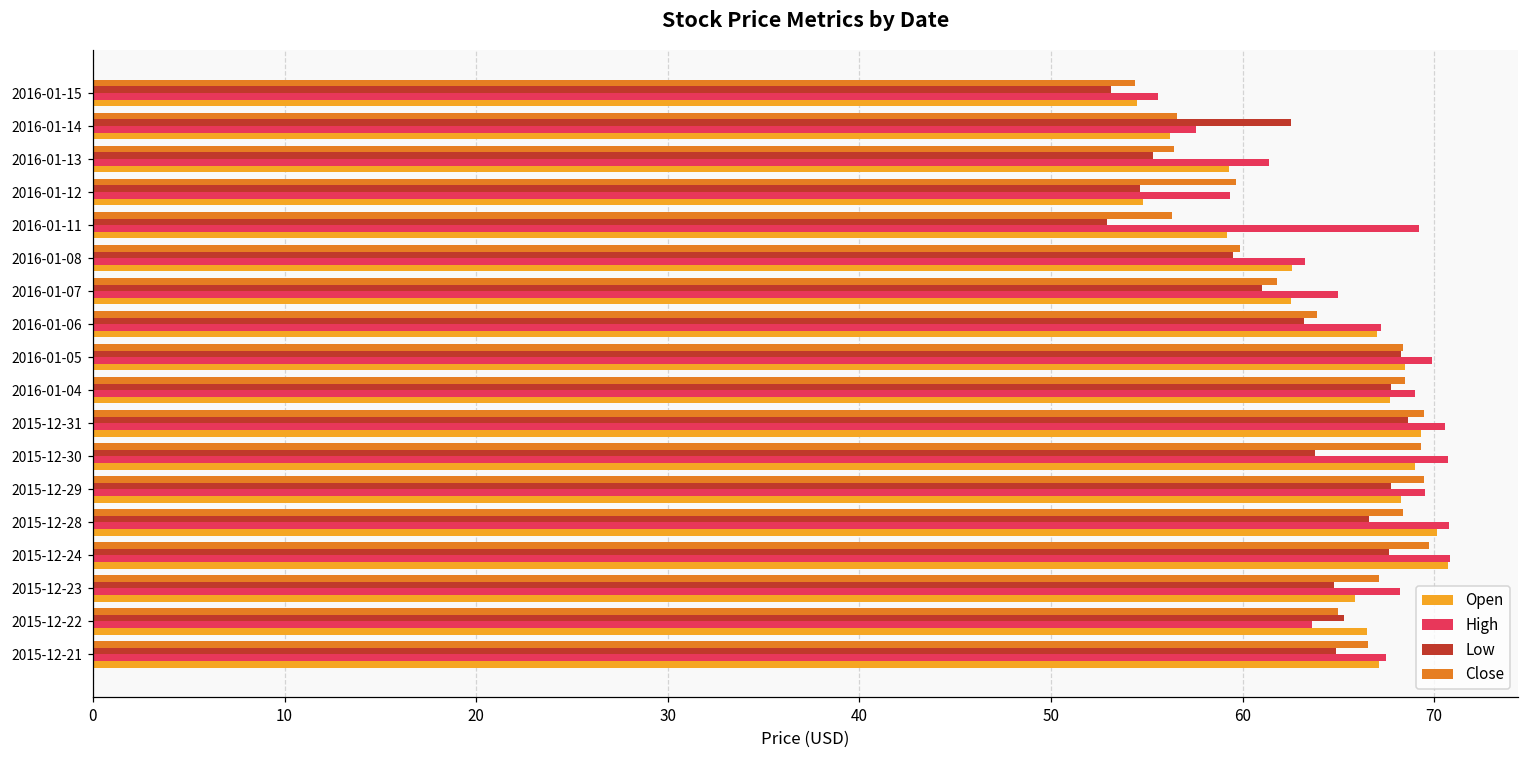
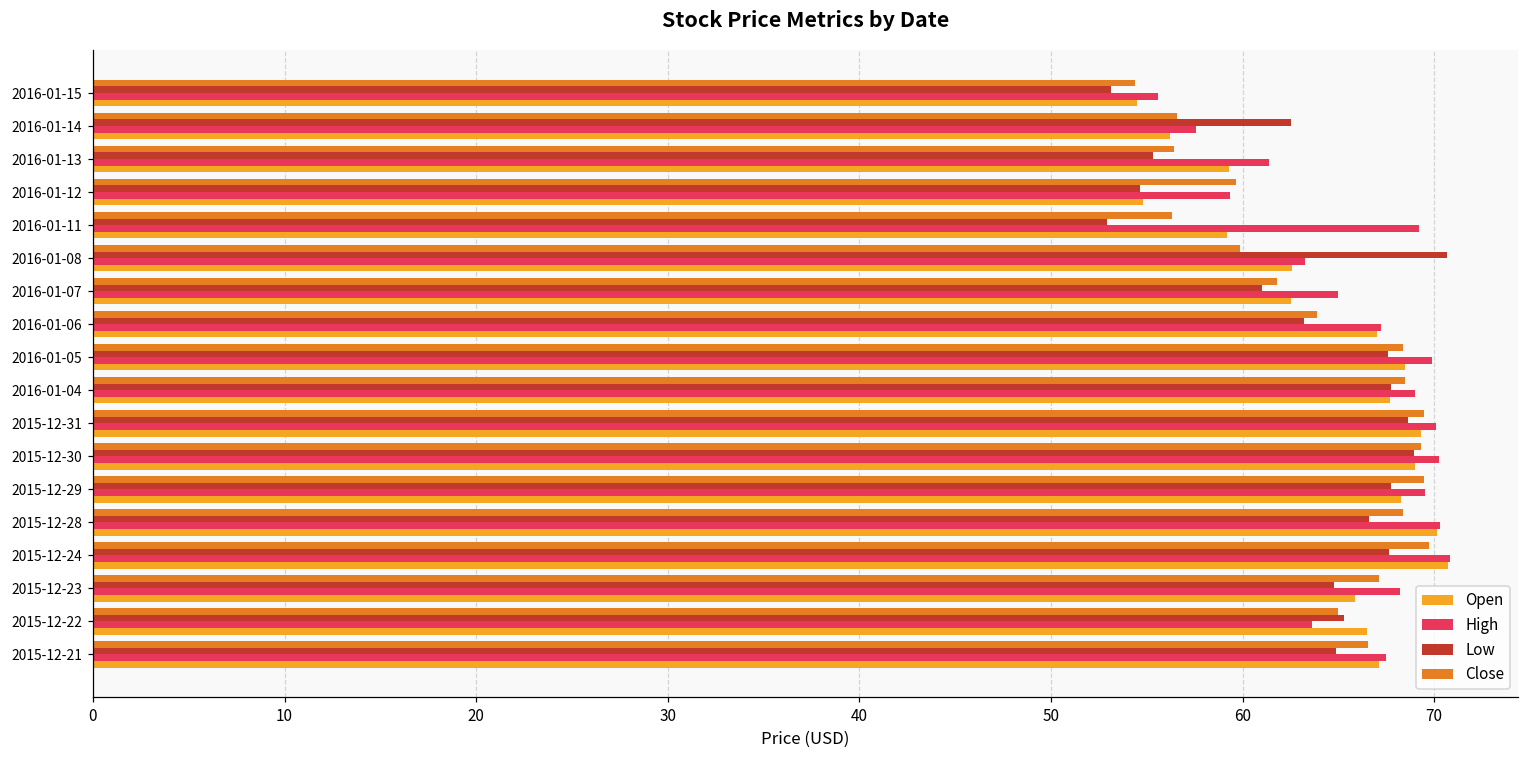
Low, 2016-01-08: 59.5 -> 70.7
Low, 2016-01-05: 68.3 -> 67.6
High, 2015-12-31: 70.6 -> 70.1
Low, 2015-12-30: 63.8 -> 68.9
High, 2015-12-30: 70.7 -> 70.2
High, 2015-12-28: 70.8 -> 70.3
